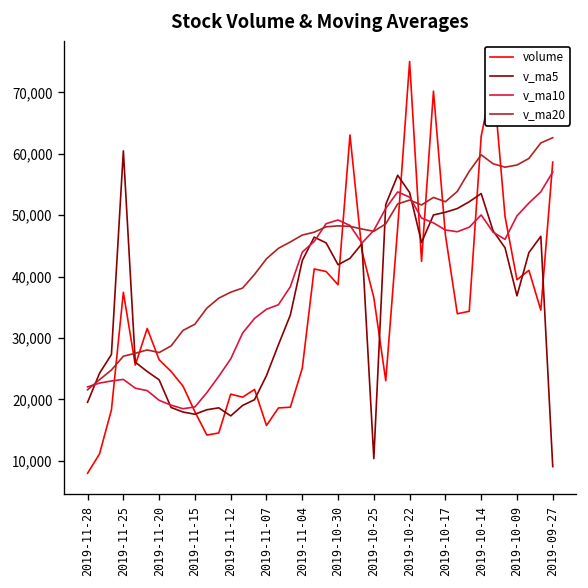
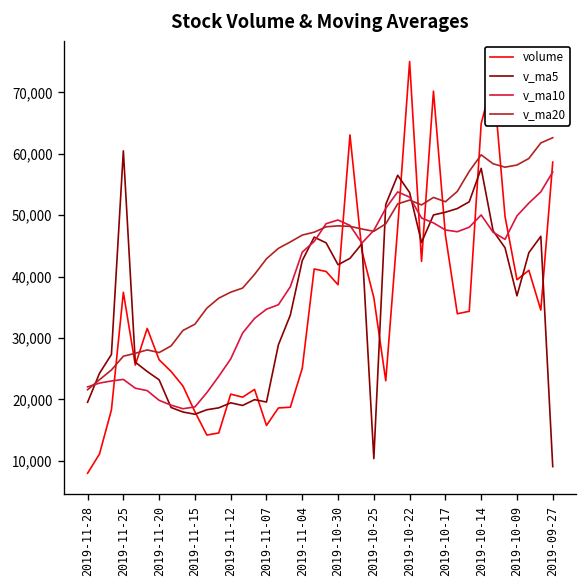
v_ma5, 2019-11-12: 17,000 -> 19,000
v_ma5, 2019-11-07: 24,000 -> 20,000
volume, 2019-10-14: 63,000 -> 65,000
v_ma5, 2019-10-14: 54,000 -> 58,000
